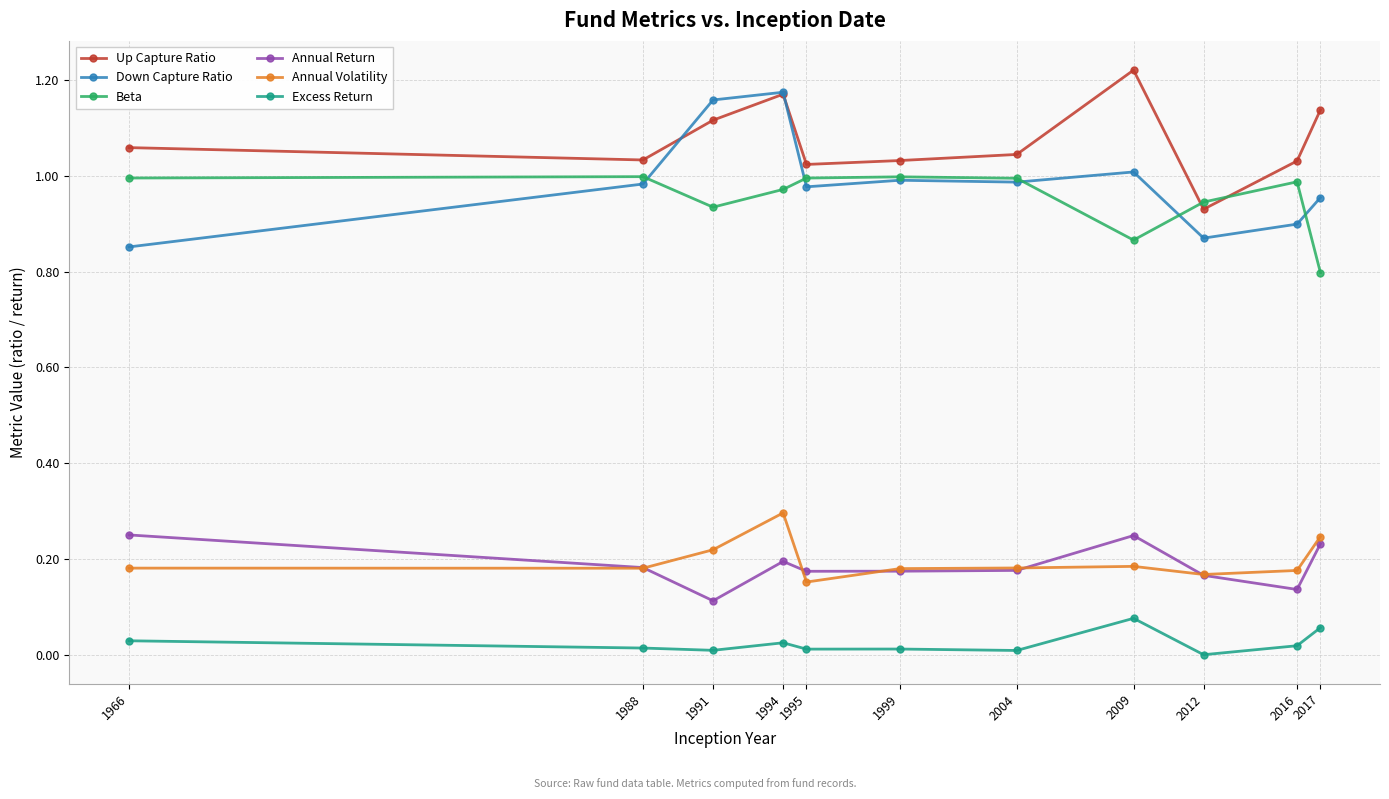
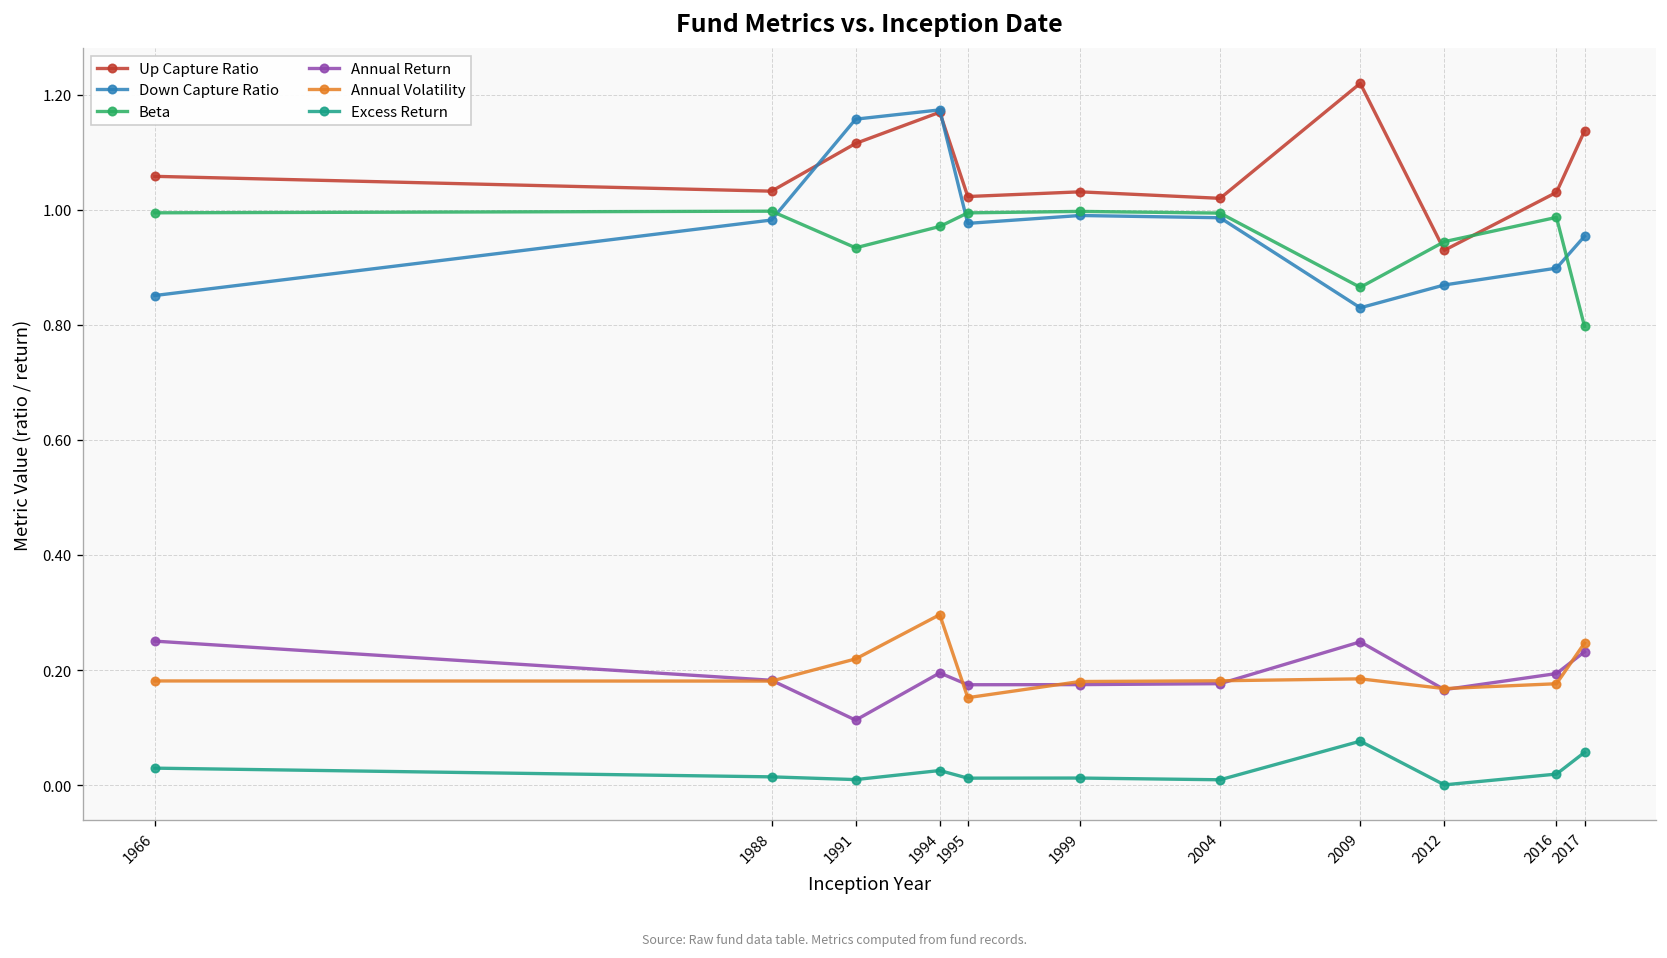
Up Capture Ratio, 2004: 1.04 -> 1.02
Down Capture Ratio, 2009: 1.01 -> 0.83
Annual Return, 2016: 0.14 -> 0.19
